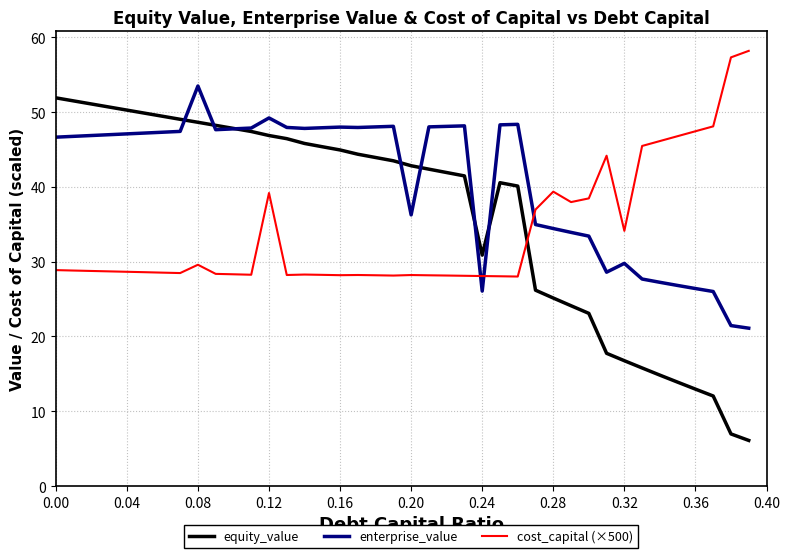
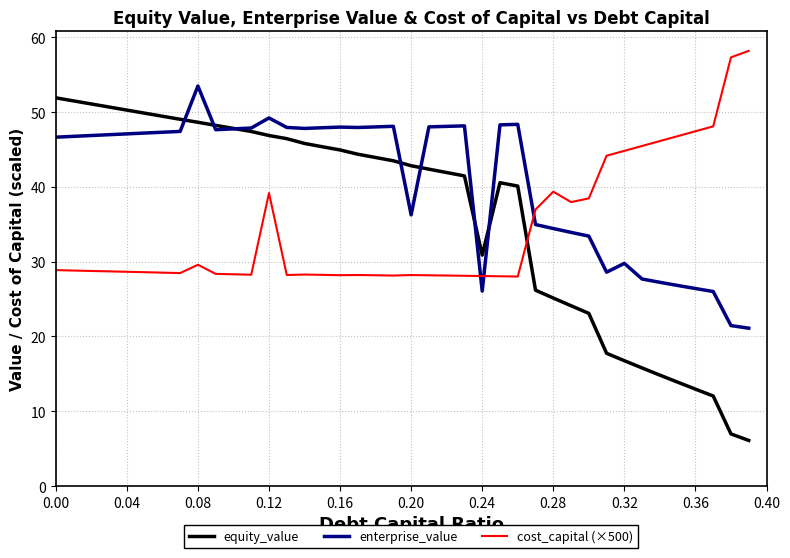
cost_capital (×500), 0.32: 34 -> 45
